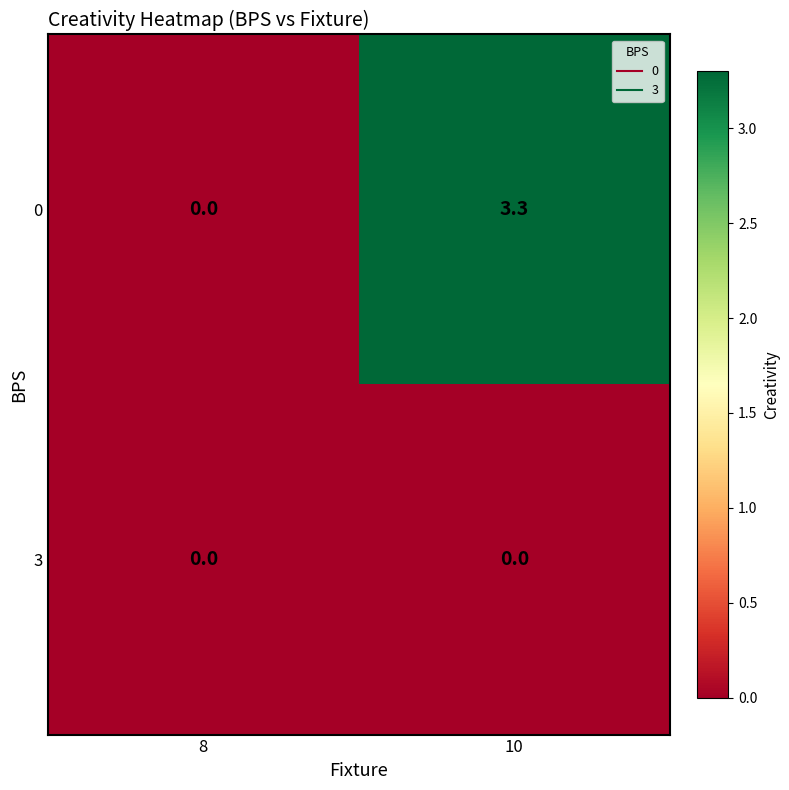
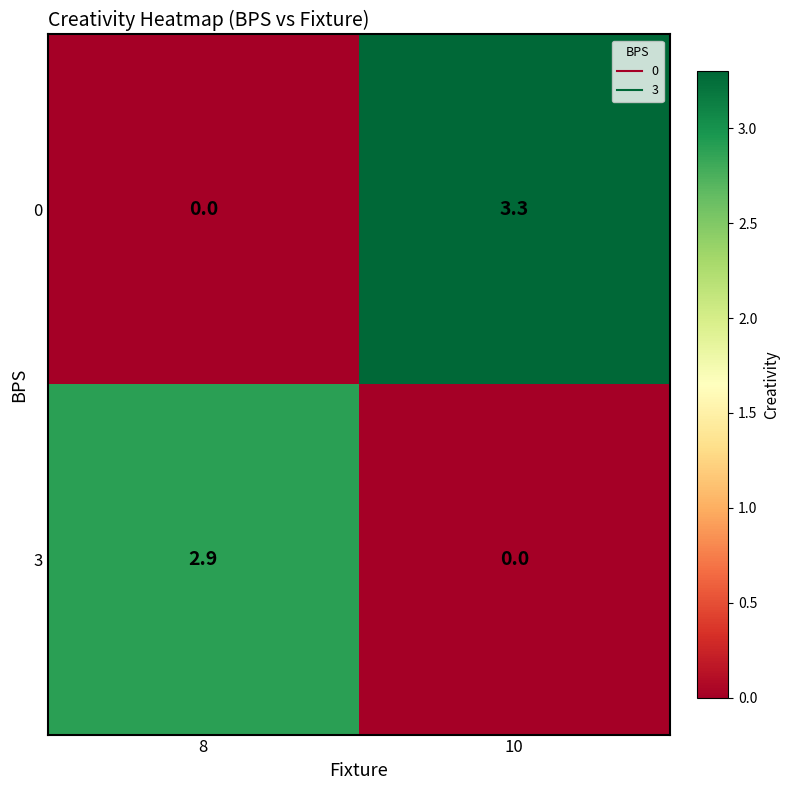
3, 8: 0.0 -> 2.9
